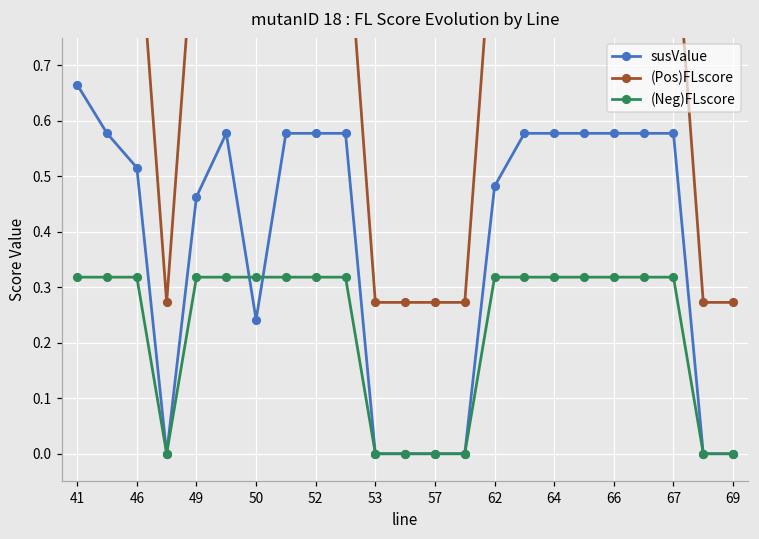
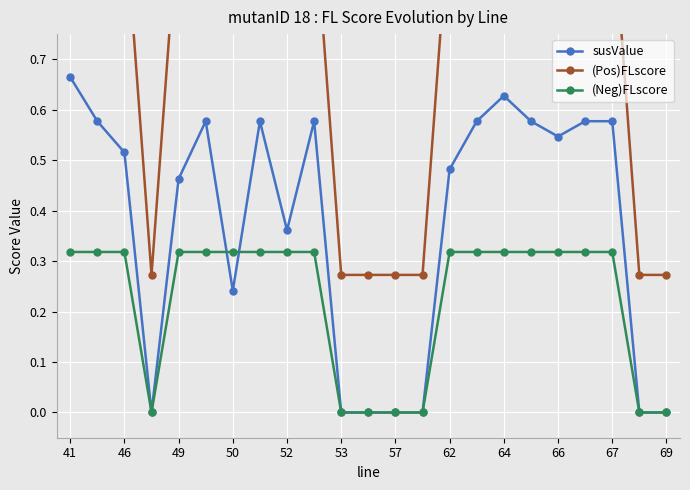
susValue, 52: 0.58 -> 0.36
susValue, 64: 0.58 -> 0.63
susValue, 66: 0.58 -> 0.55
